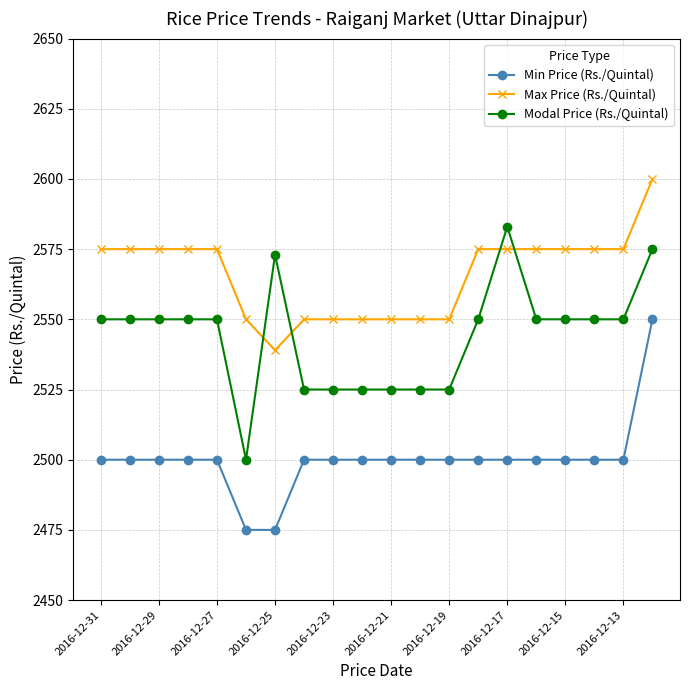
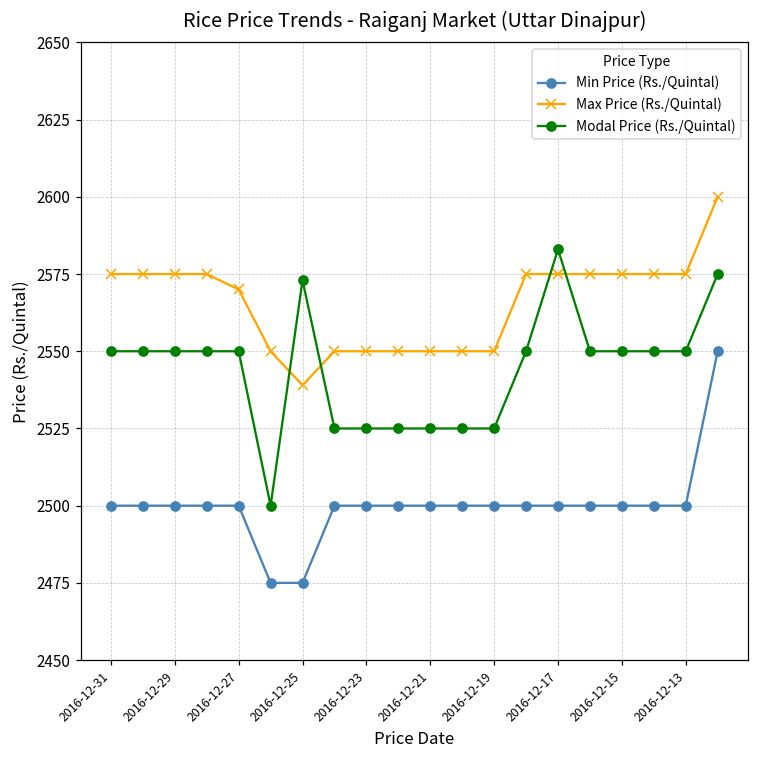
Max Price (Rs./Quintal), 2016-12-27: 2575 -> 2570
